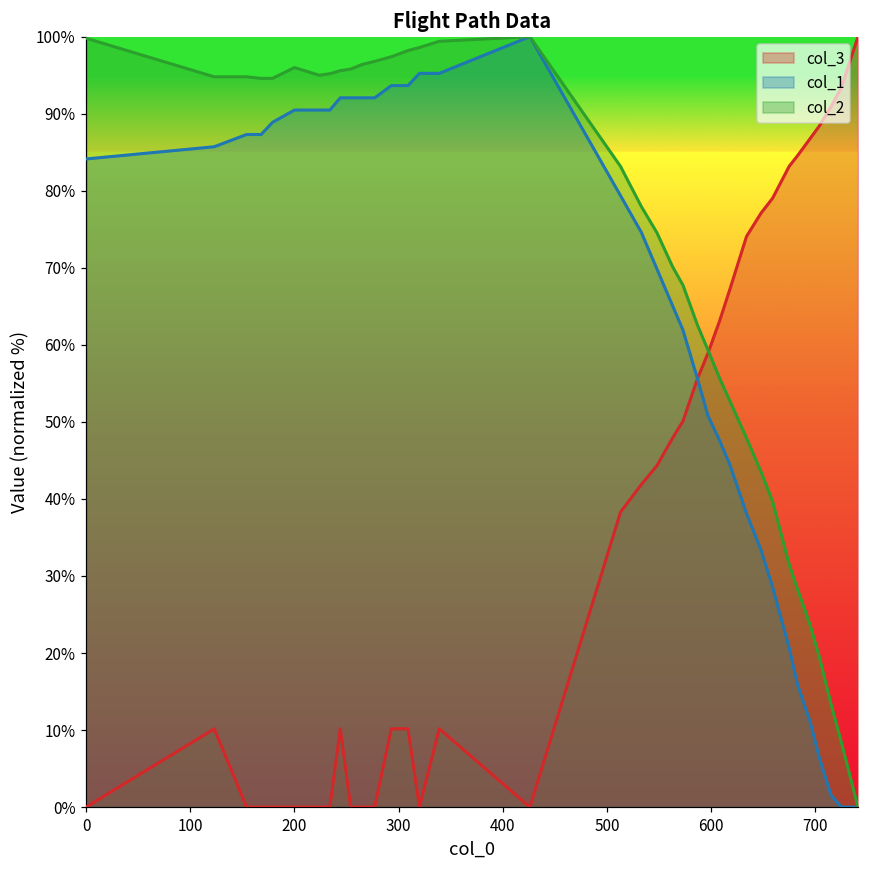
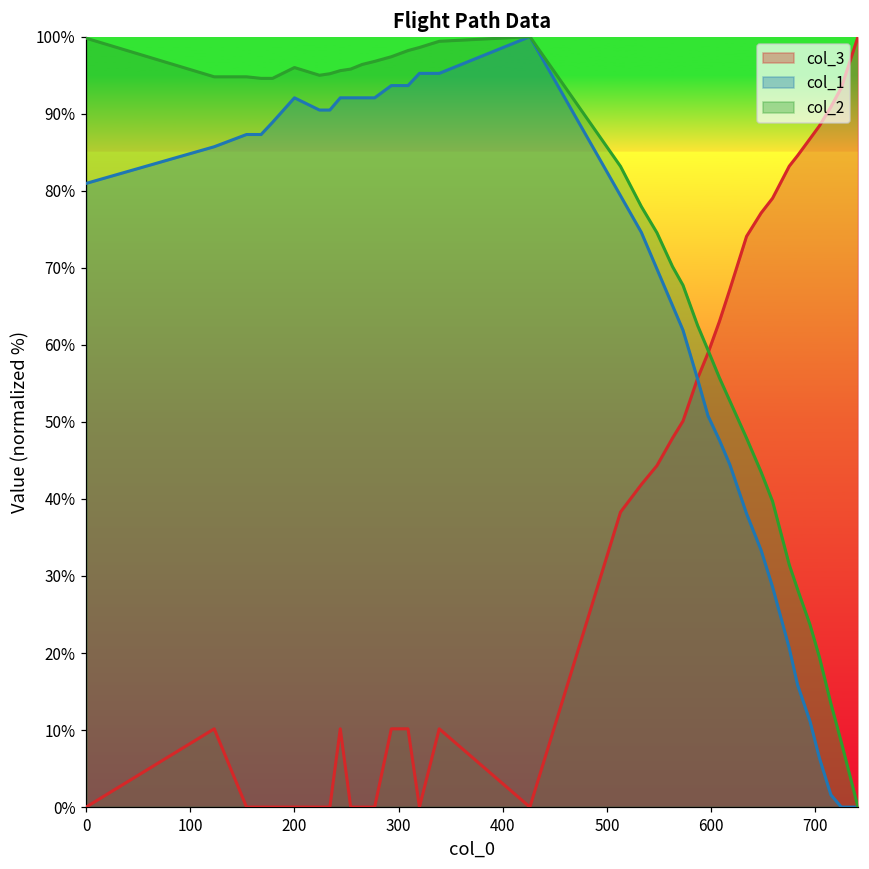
col_1, 0: 84% -> 81%
col_1, 200: 90% -> 92%
